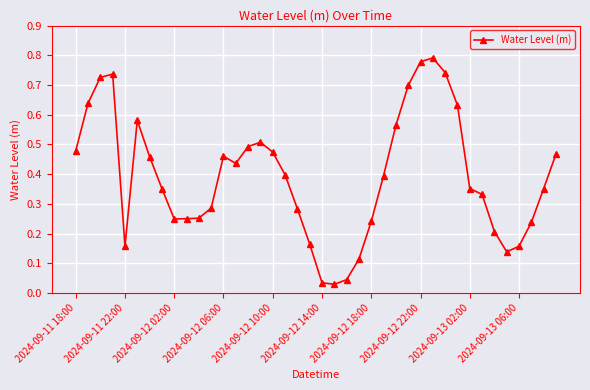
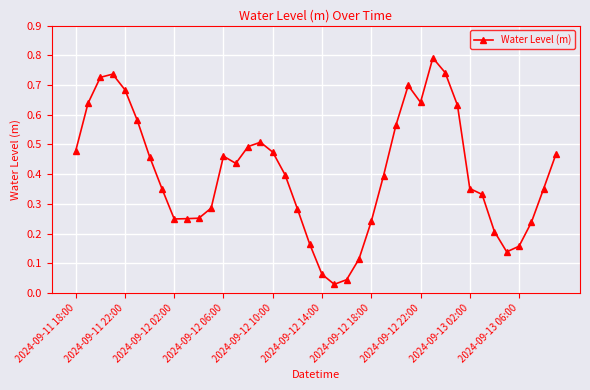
2024-09-11 22:00: 0.16 -> 0.68
2024-09-12 14:00: 0.03 -> 0.06
2024-09-12 22:00: 0.78 -> 0.64
